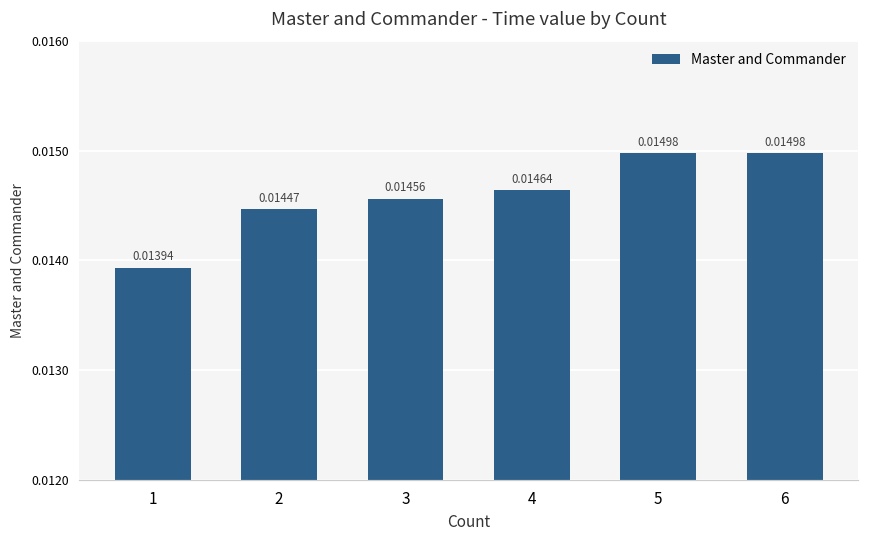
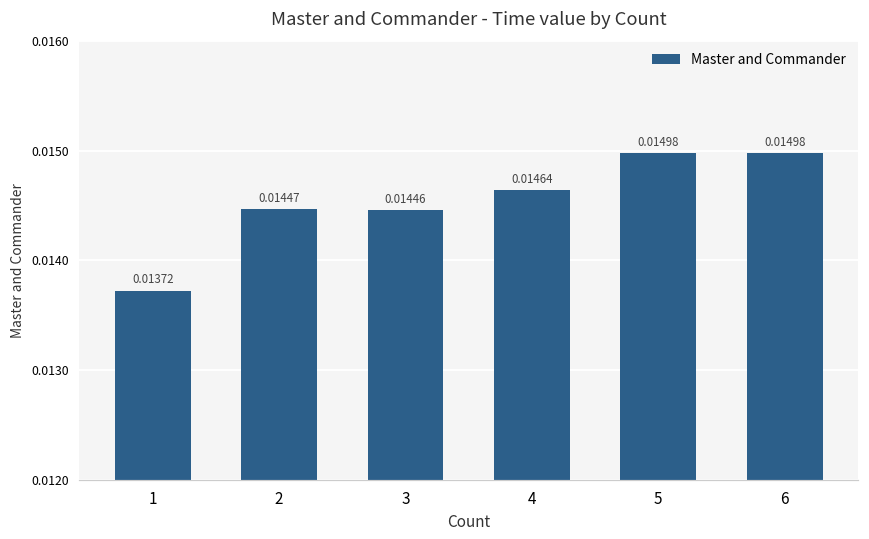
1: 0.01394 -> 0.01372
3: 0.01456 -> 0.01446
